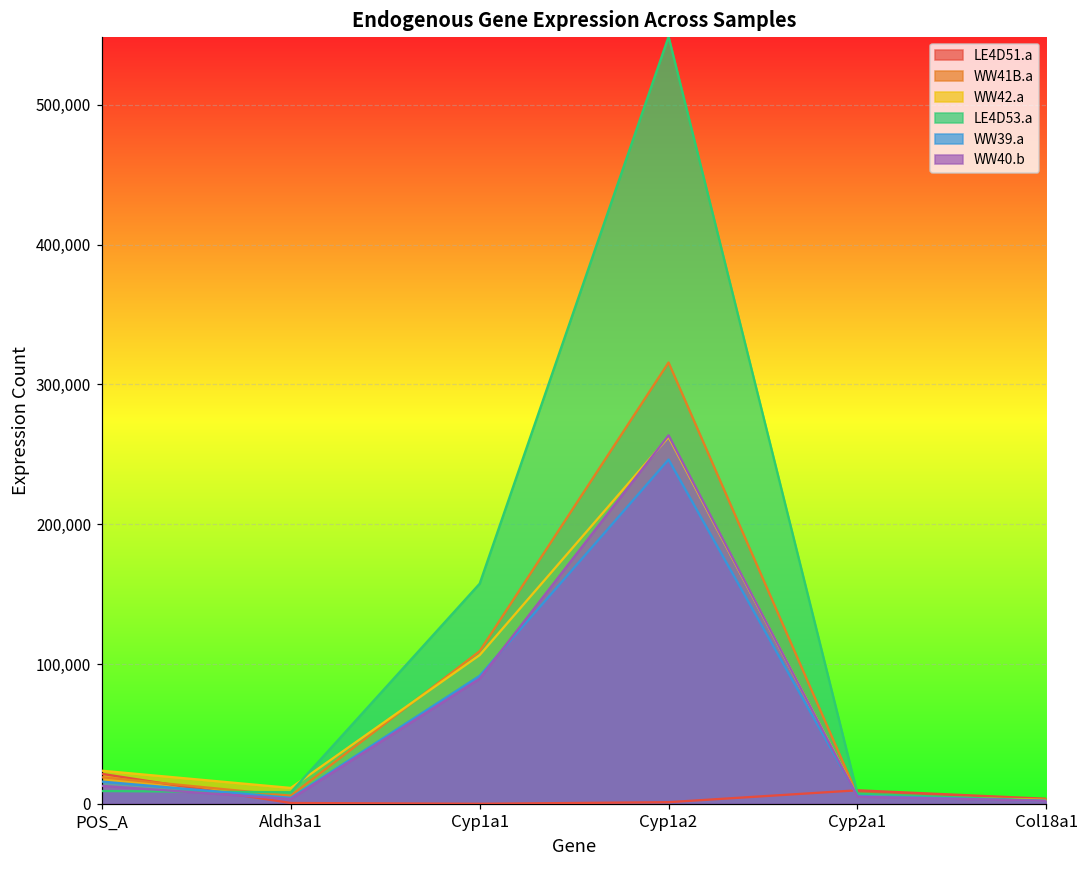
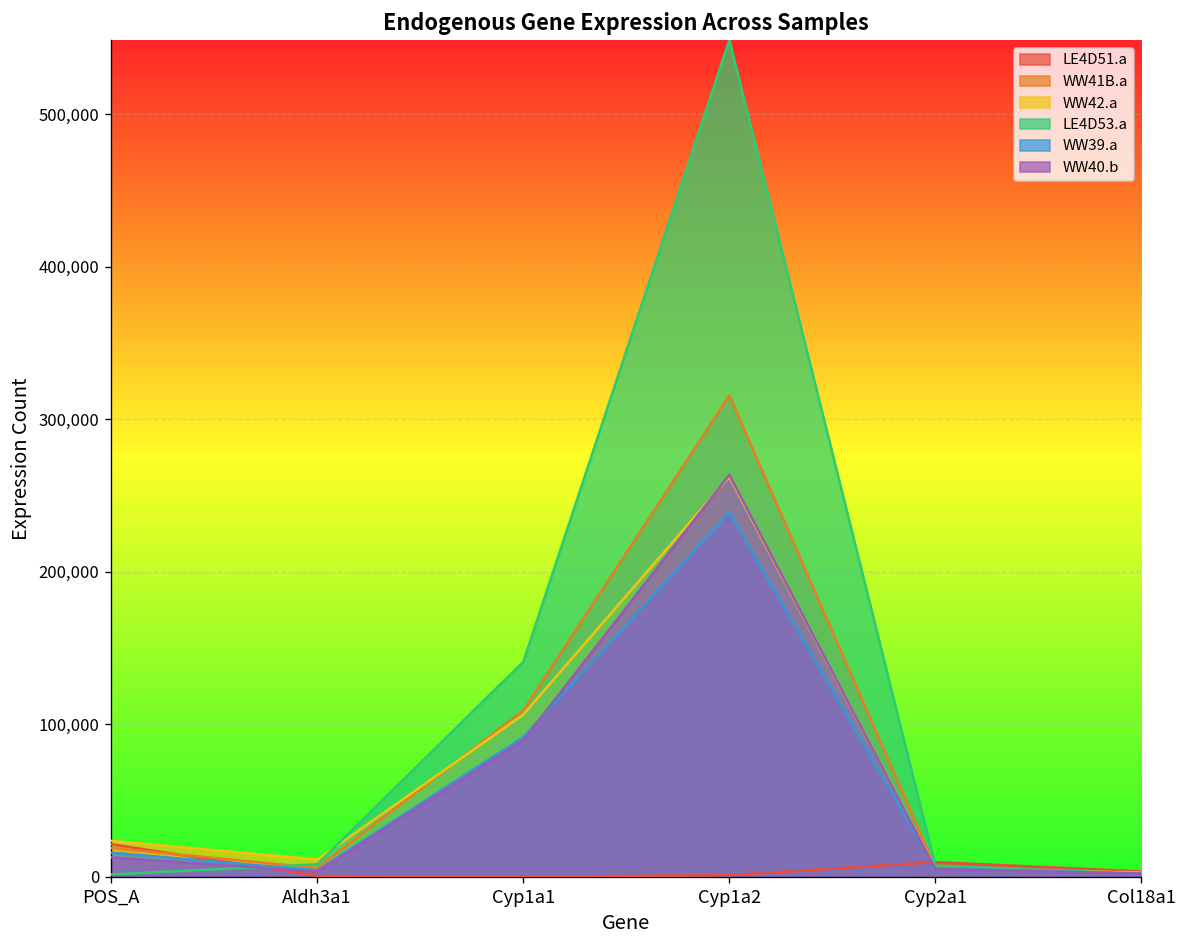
LE4D53.a, POS_A: 9,000 -> 2,000
LE4D53.a, Cyp1a1: 157,000 -> 141,000
WW39.a, Cyp1a2: 246,000 -> 239,000
